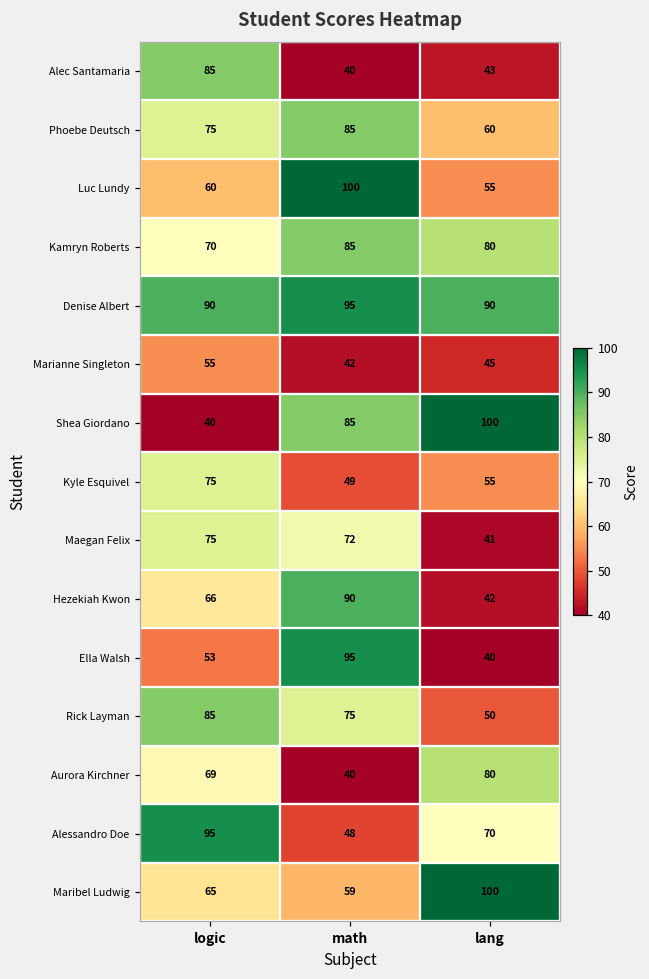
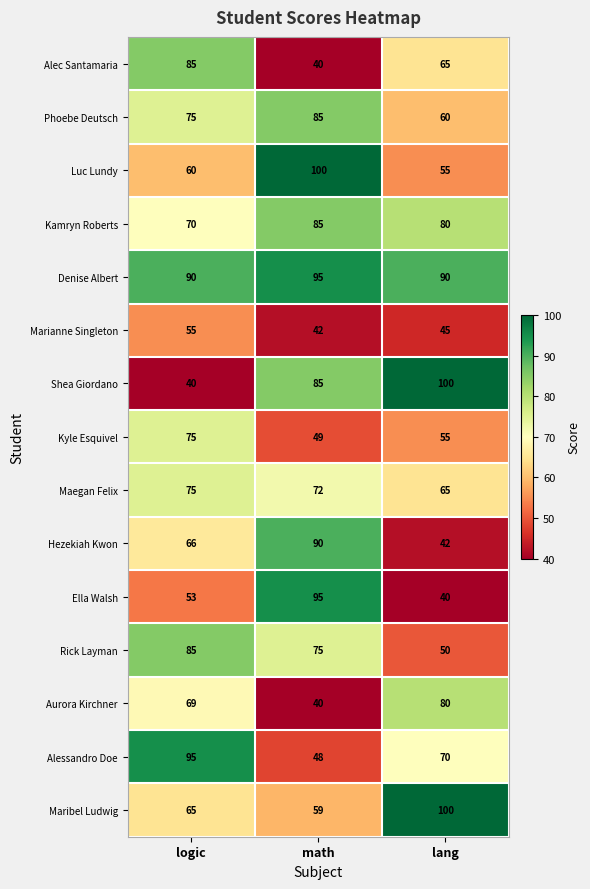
Alec Santamaria, lang: 43 -> 65
Maegan Felix, lang: 41 -> 65
